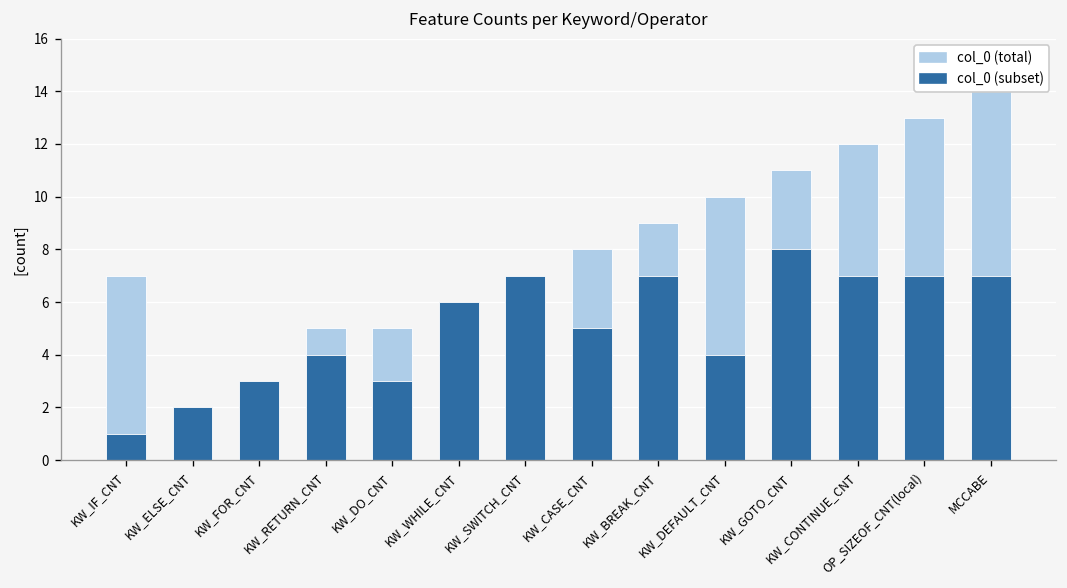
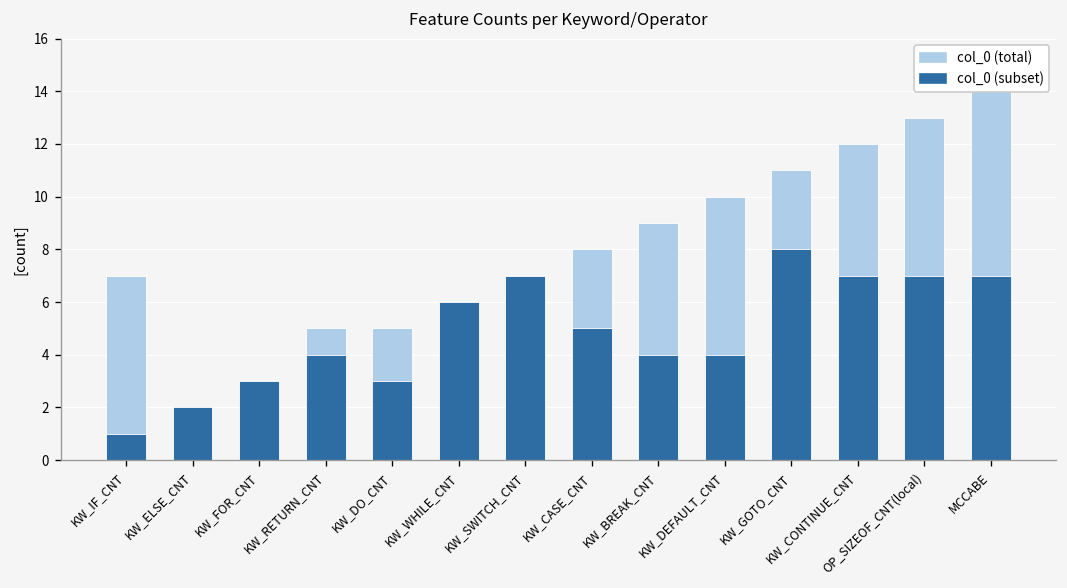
col_0 (subset), KW_BREAK_CNT: 7 -> 4
